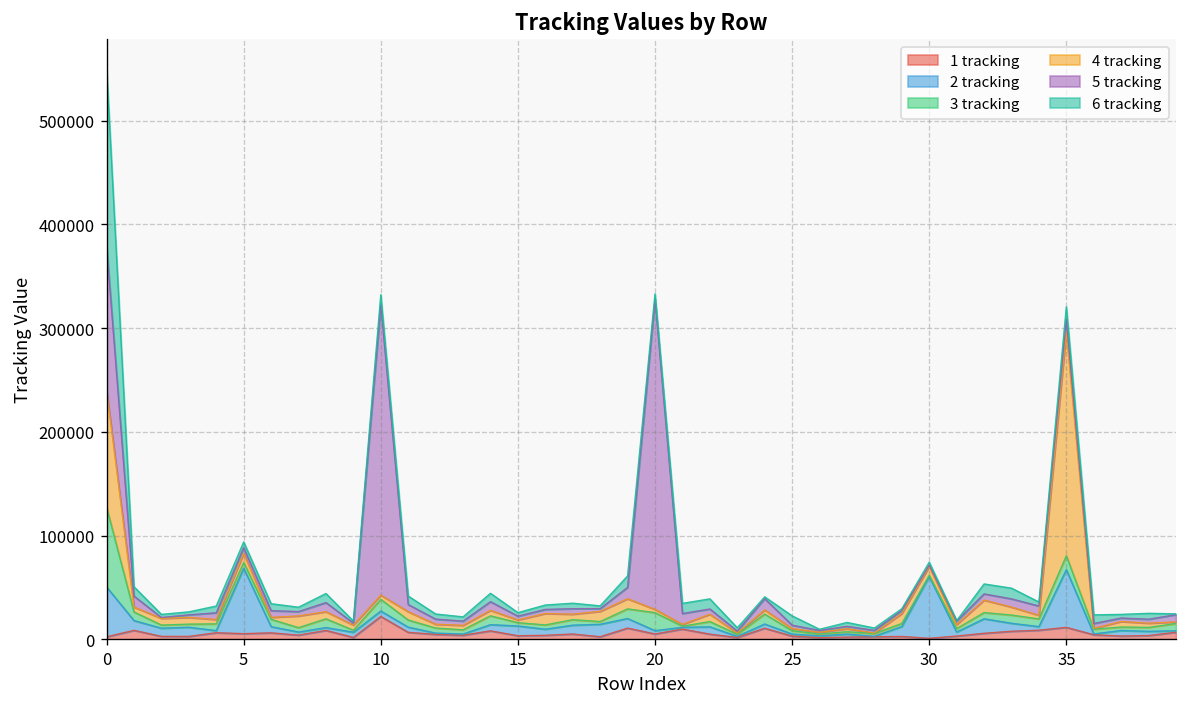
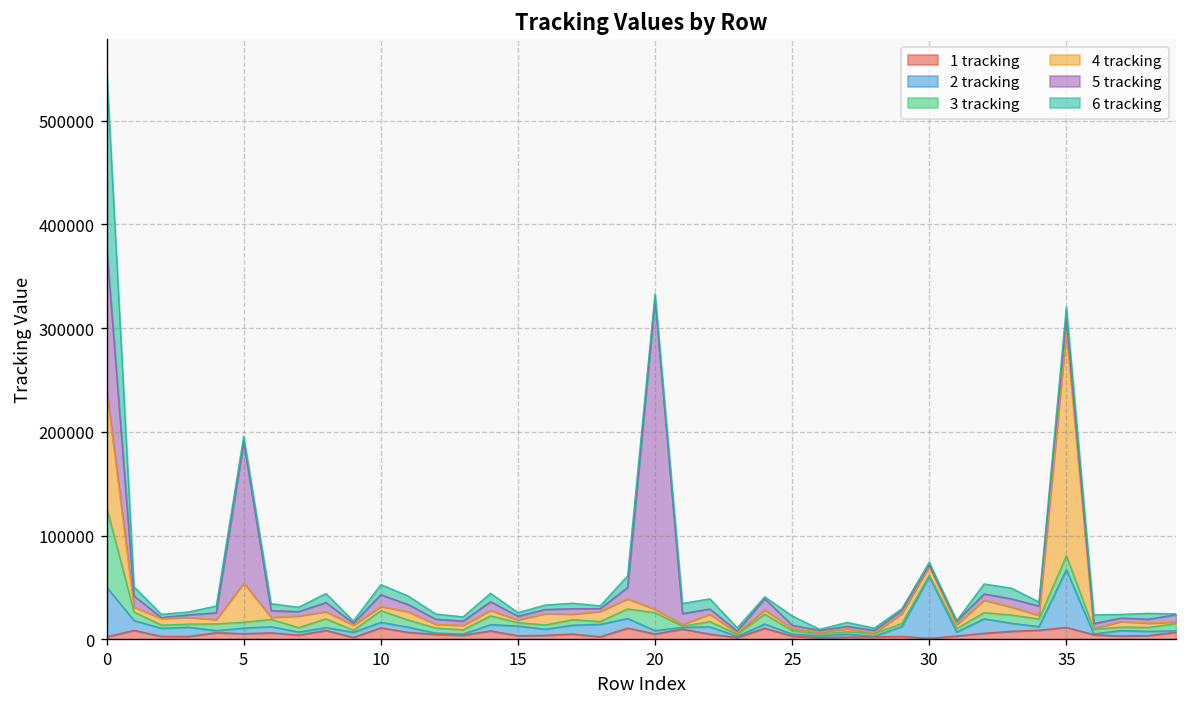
2 tracking, 5: 60000 -> 10000
4 tracking, 5: 10000 -> 40000
5 tracking, 5: 10000 -> 140000
1 tracking, 10: 20000 -> 10000
5 tracking, 10: 280000 -> 10000
